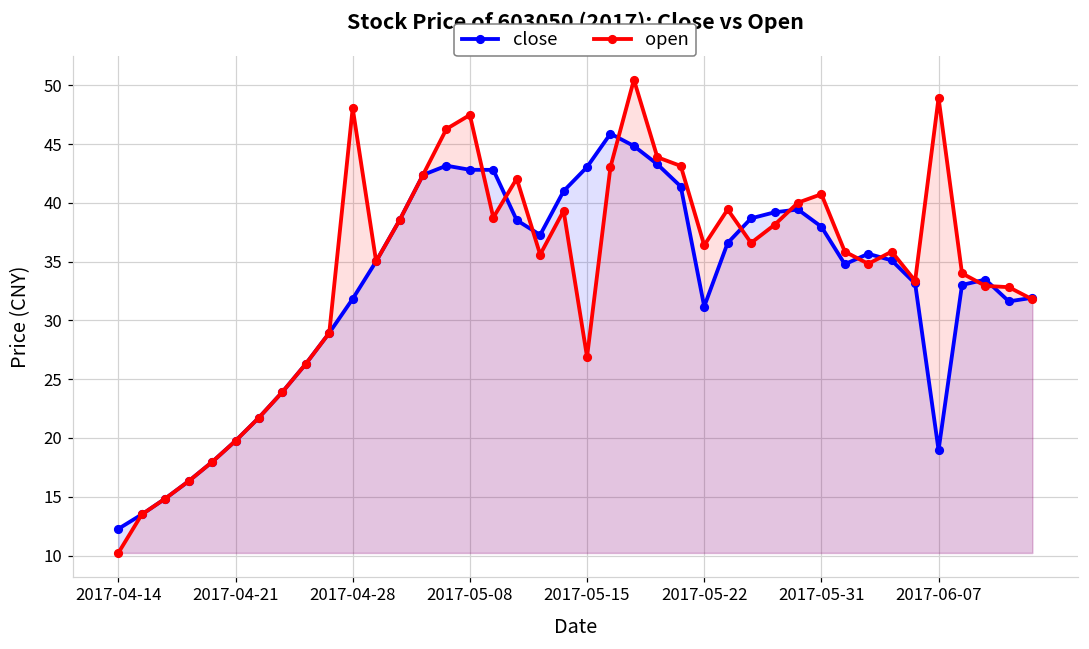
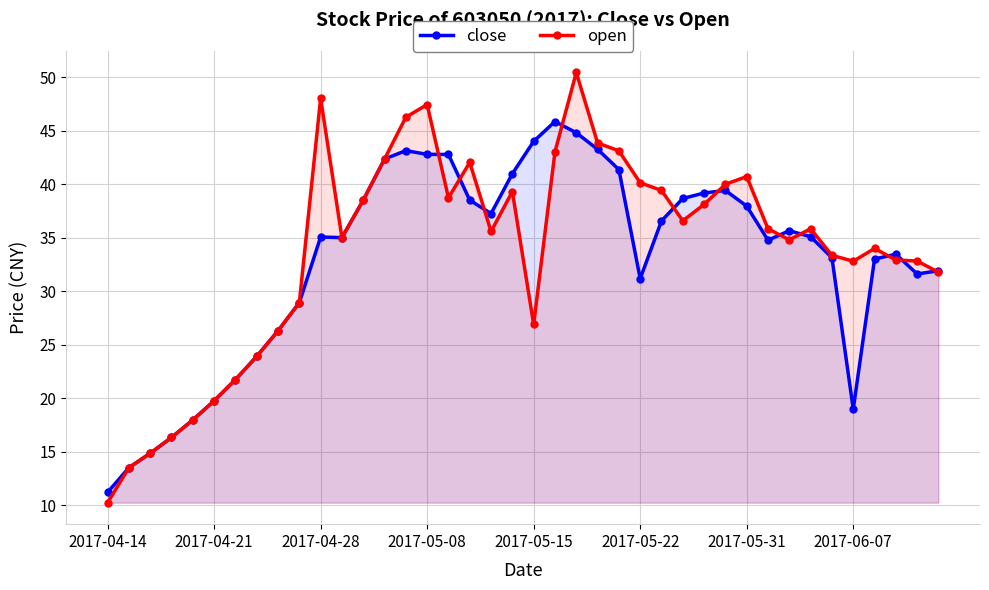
close, 2017-04-14: 12.3 -> 11.2
close, 2017-04-28: 31.8 -> 35.1
close, 2017-05-15: 43.0 -> 44.0
open, 2017-05-22: 36.4 -> 40.2
open, 2017-06-07: 48.9 -> 32.8
